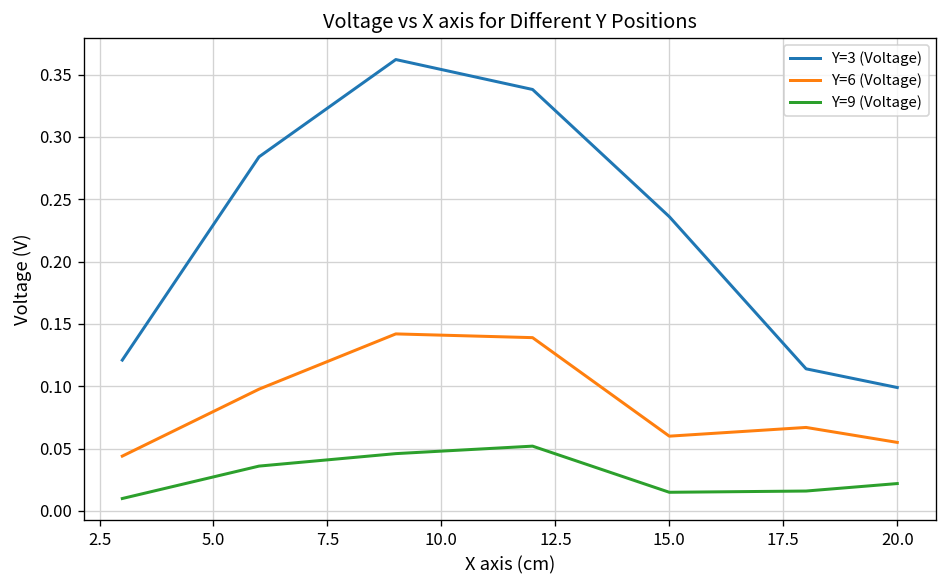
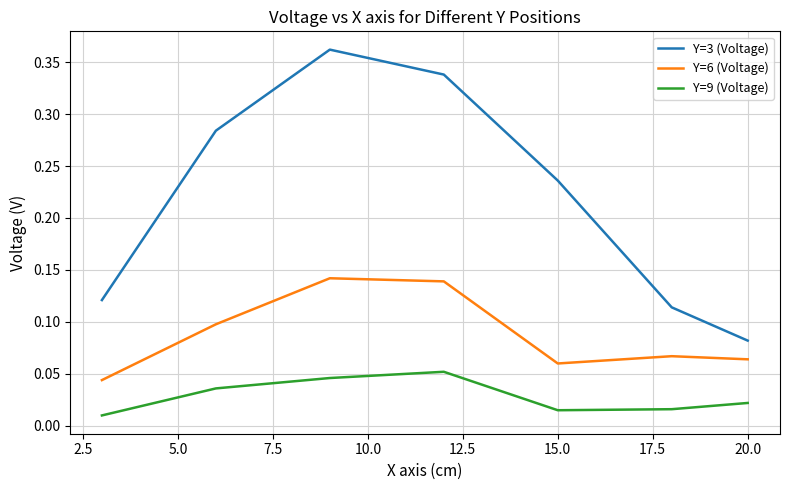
Y=3 (Voltage), 20.0: 0.099 -> 0.082
Y=6 (Voltage), 20.0: 0.055 -> 0.064
